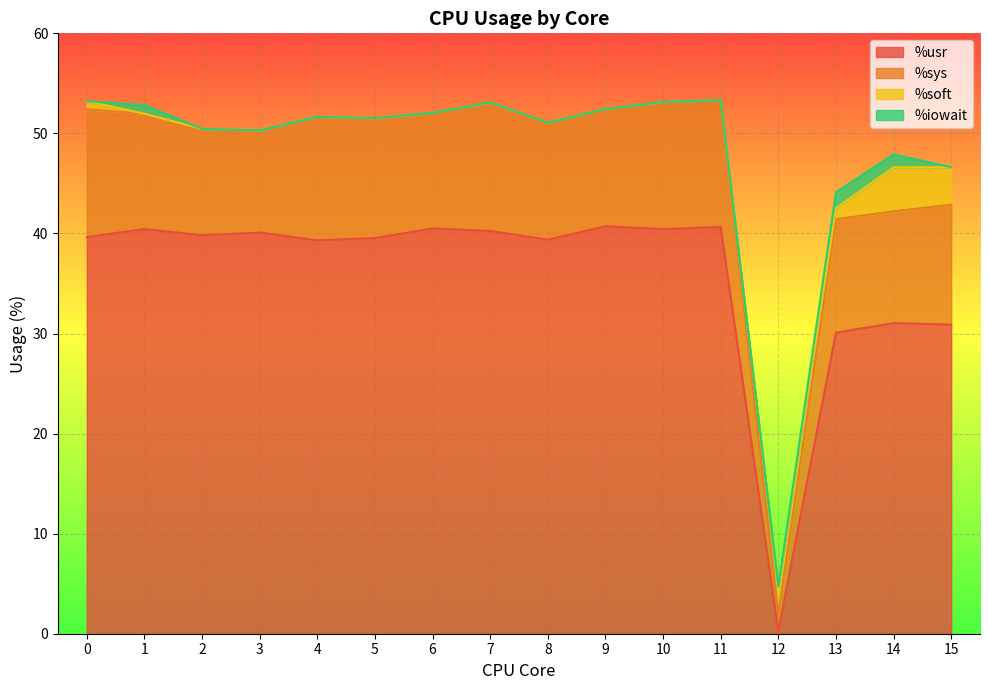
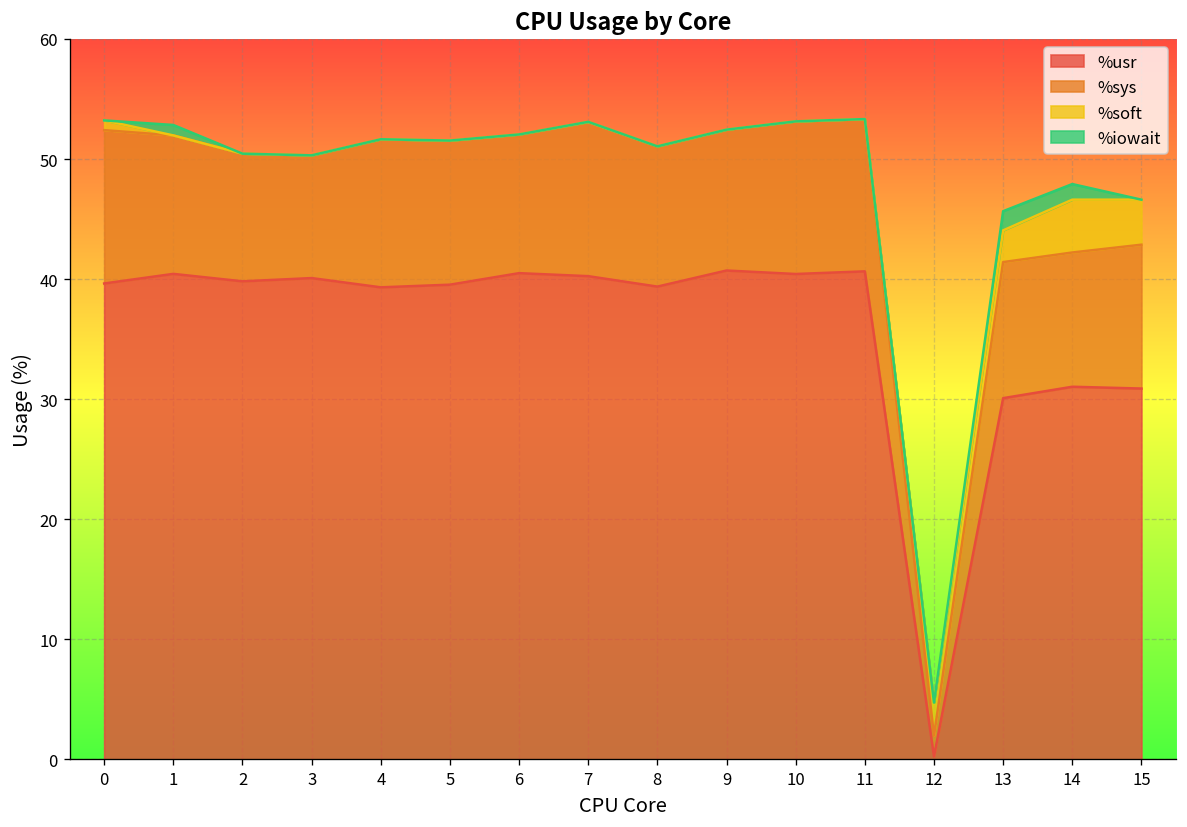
%soft, 13: 1.1 -> 2.6
